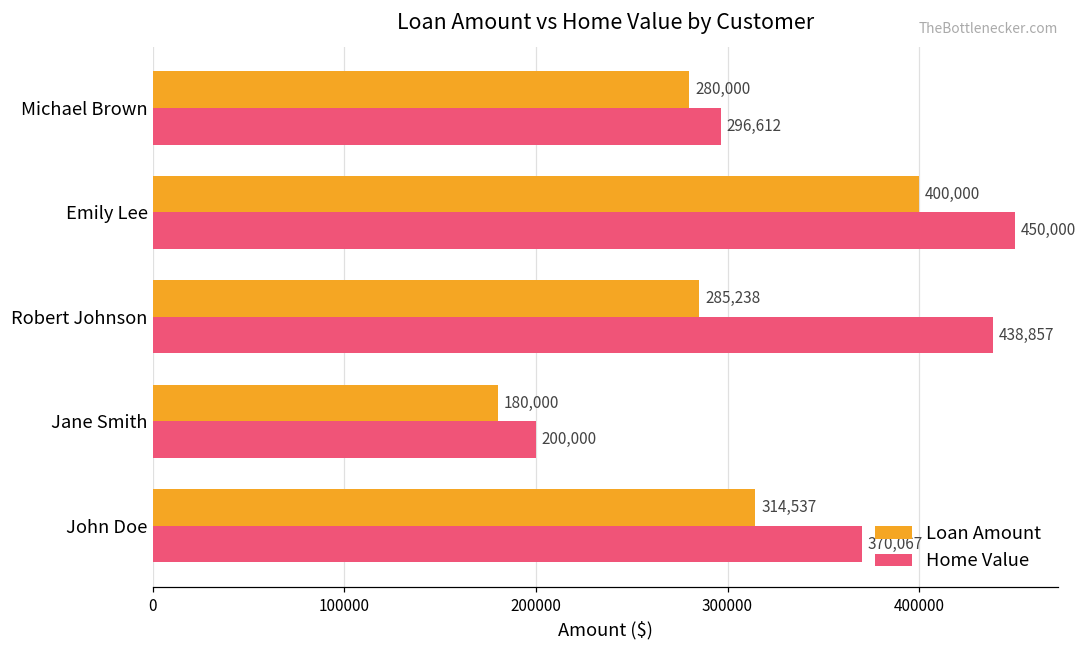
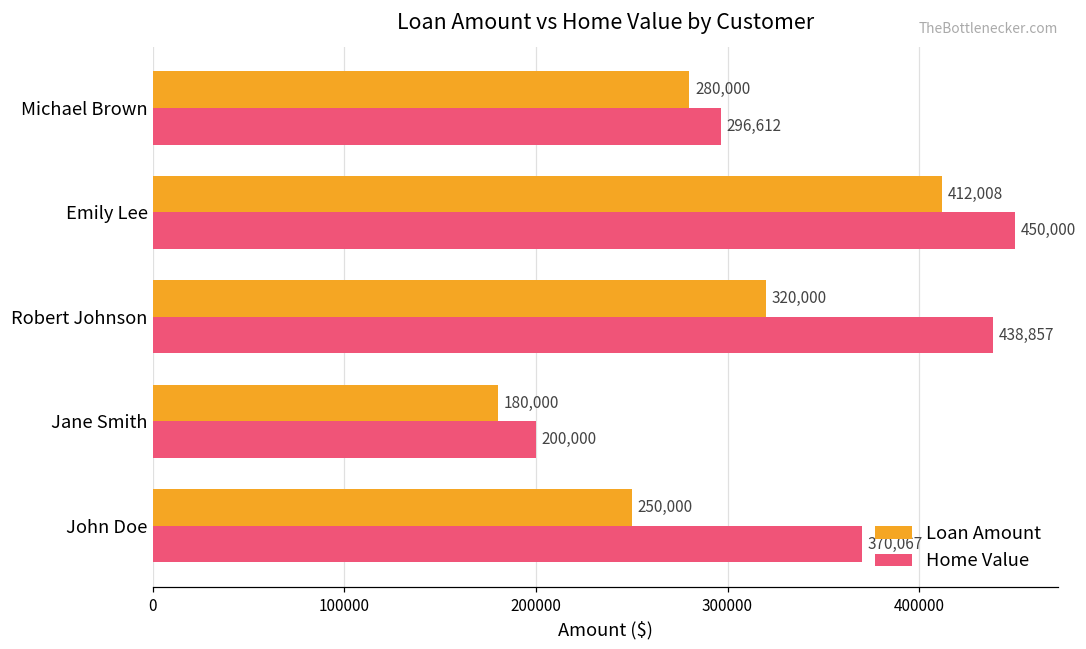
Loan Amount, Emily Lee: 400,000 -> 412,008
Loan Amount, Robert Johnson: 285,238 -> 320,000
Loan Amount, John Doe: 314,537 -> 250,000
